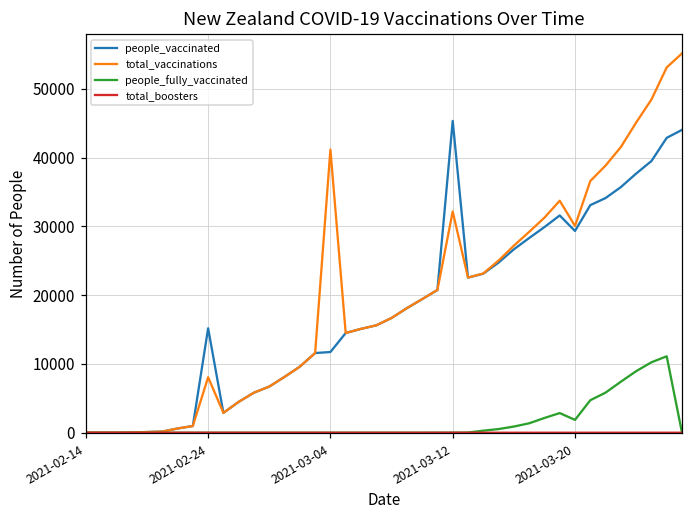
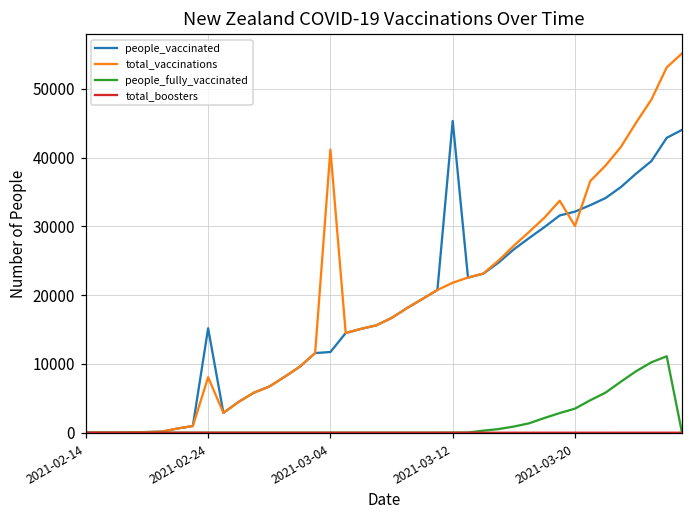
total_vaccinations, 2021-03-12: 32000 -> 22000
people_vaccinated, 2021-03-20: 29000 -> 32000
people_fully_vaccinated, 2021-03-20: 2000 -> 4000
